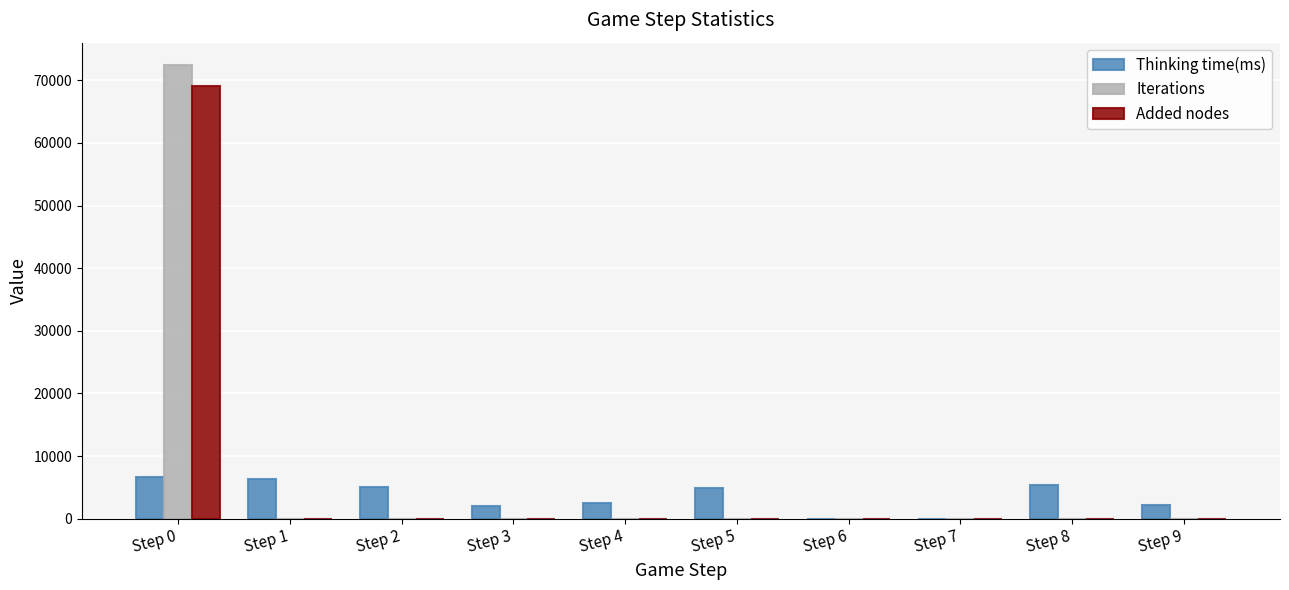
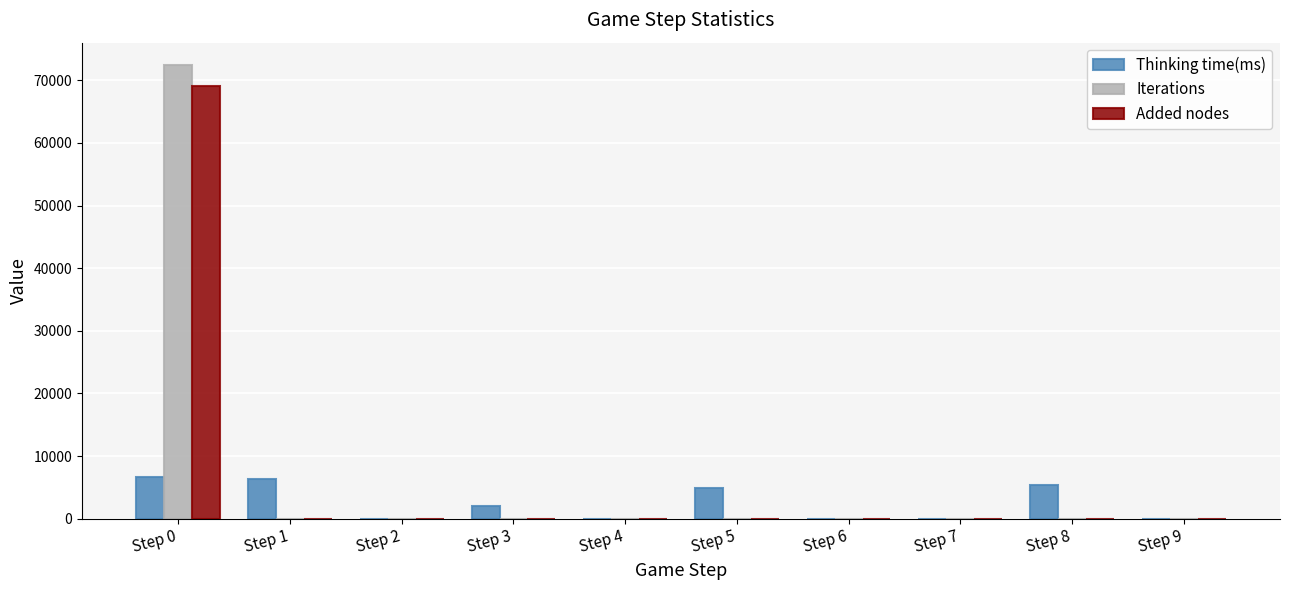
Thinking time(ms), Step 2: 5000 -> 0
Thinking time(ms), Step 4: 2000 -> 0
Thinking time(ms), Step 9: 2000 -> 0
